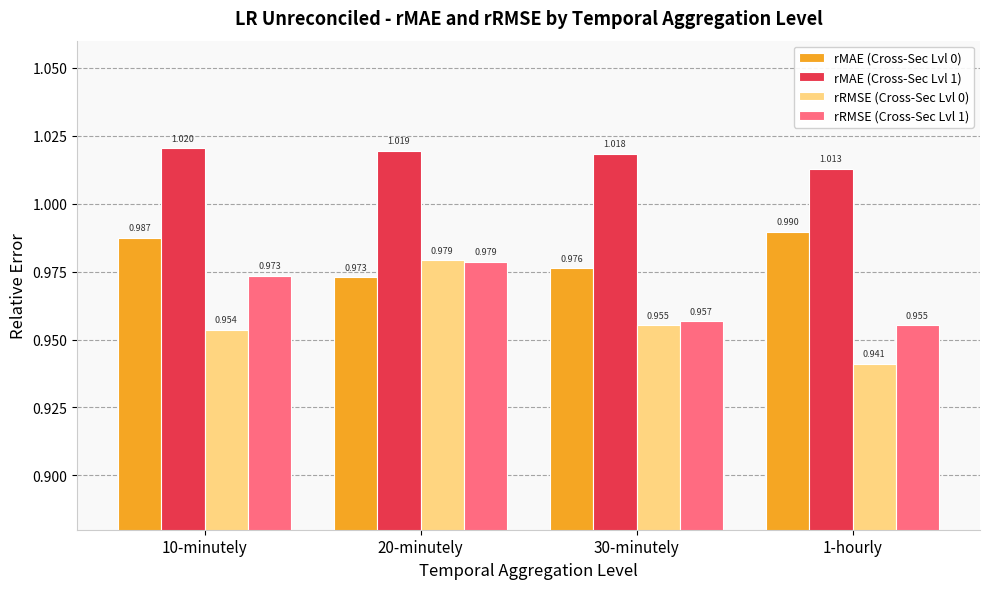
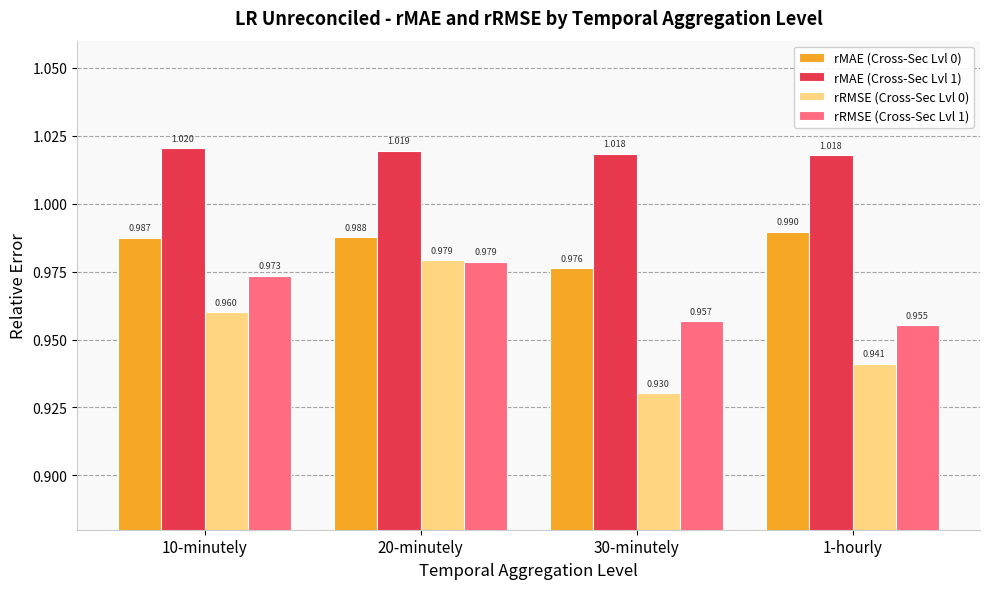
rRMSE (Cross-Sec Lvl 0), 10-minutely: 0.954 -> 0.960
rMAE (Cross-Sec Lvl 0), 20-minutely: 0.973 -> 0.988
rRMSE (Cross-Sec Lvl 0), 30-minutely: 0.955 -> 0.930
rMAE (Cross-Sec Lvl 1), 1-hourly: 1.013 -> 1.018
